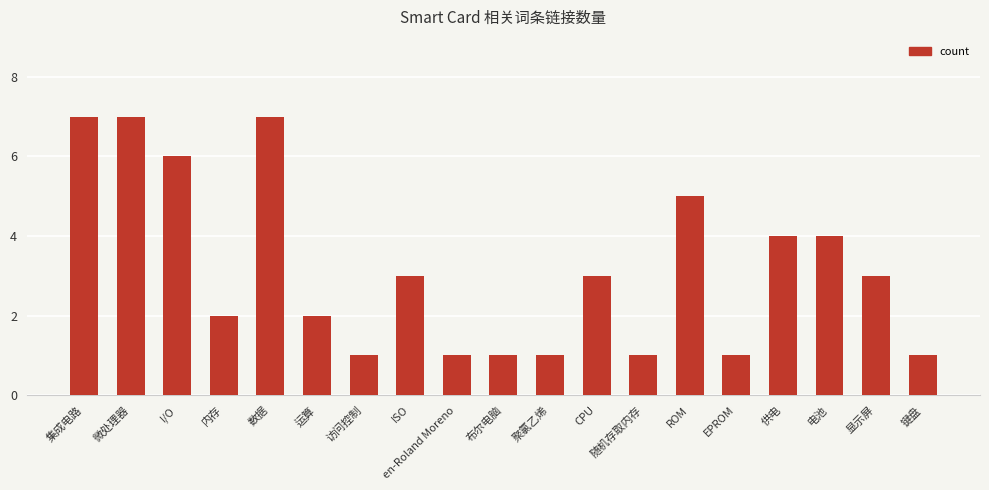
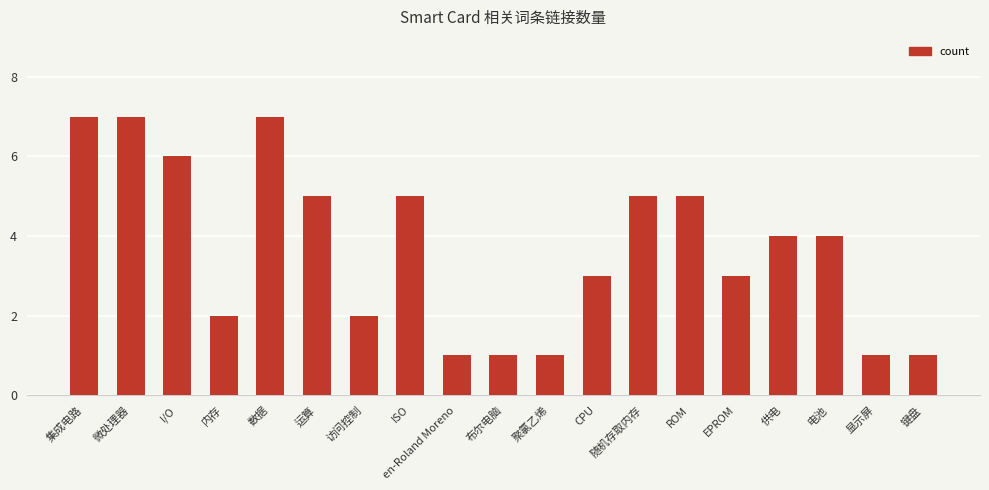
运算: 2 -> 5
访问控制: 1 -> 2
ISO: 3 -> 5
随机存取内存: 1 -> 5
EPROM: 1 -> 3
显示屏: 3 -> 1
